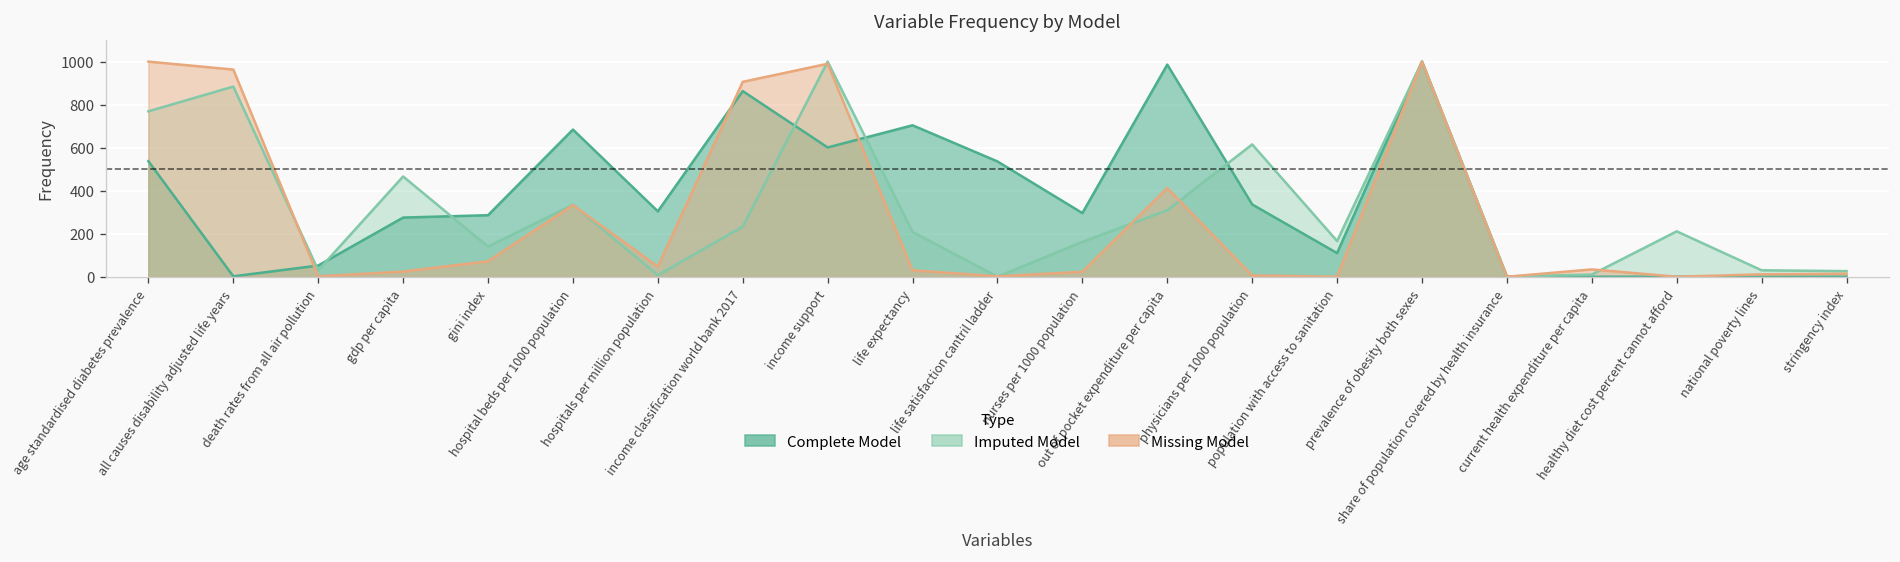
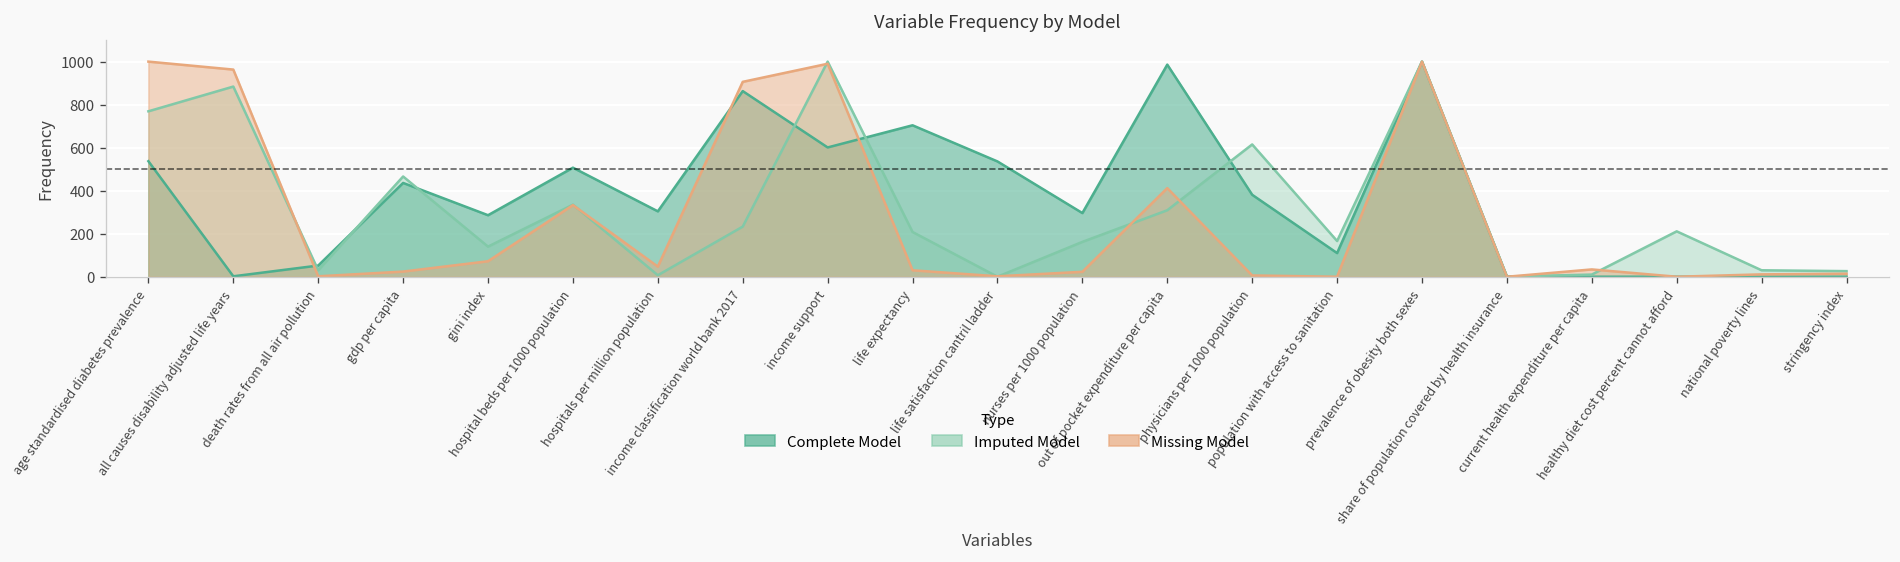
Complete Model, gdp per capita: 280 -> 440
Complete Model, hospital beds per 1000 population: 680 -> 510
Complete Model, physicians per 1000 population: 340 -> 380
